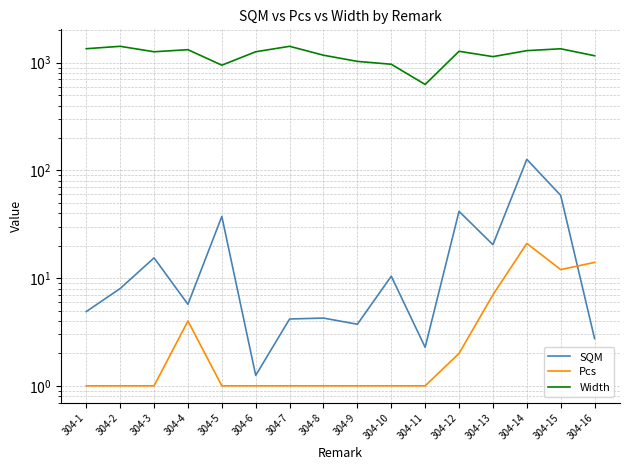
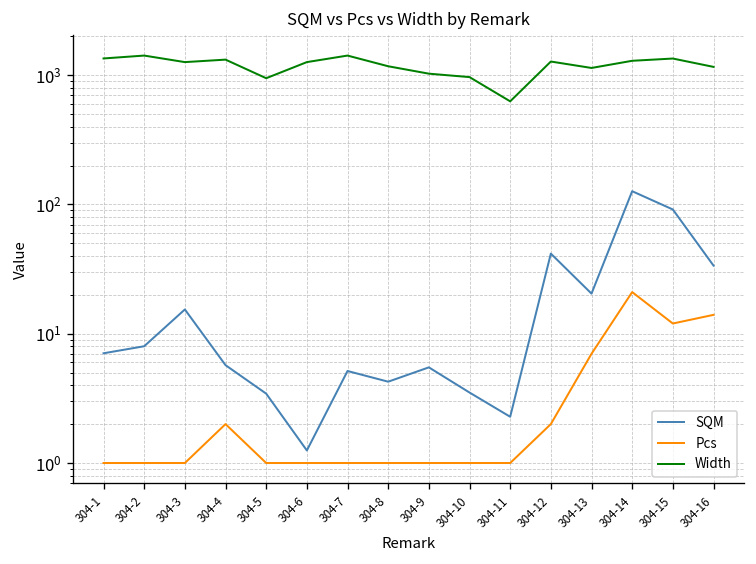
SQM, 304-1: 5 -> 7
Pcs, 304-4: 4 -> 2
SQM, 304-5: 37 -> 3.4
SQM, 304-7: 4.2 -> 5
SQM, 304-9: 3.7 -> 5
SQM, 304-10: 10 -> 3.5
SQM, 304-15: 60 -> 90
SQM, 304-16: 2.7 -> 34
